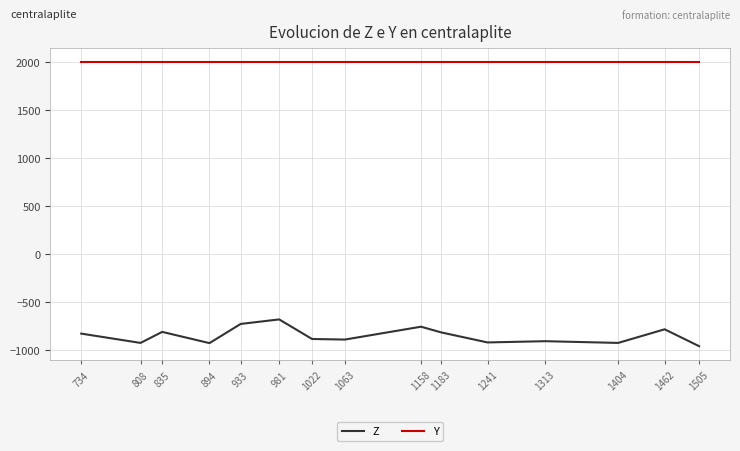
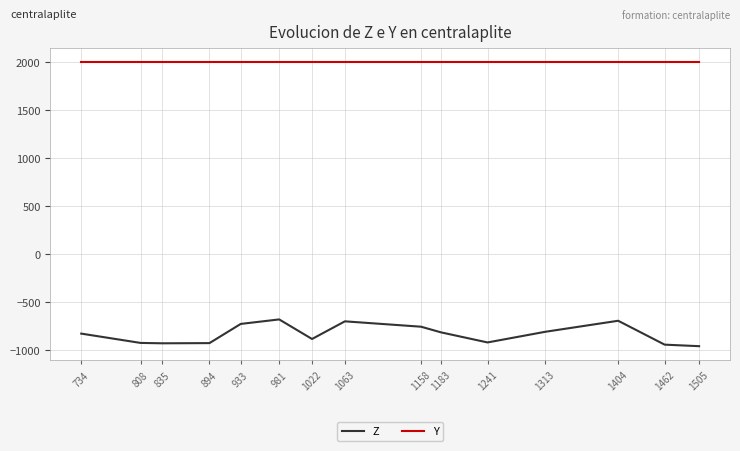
Z, 835: -800 -> -900
Z, 1063: -900 -> -700
Z, 1313: -900 -> -800
Z, 1404: -900 -> -700
Z, 1462: -800 -> -900
